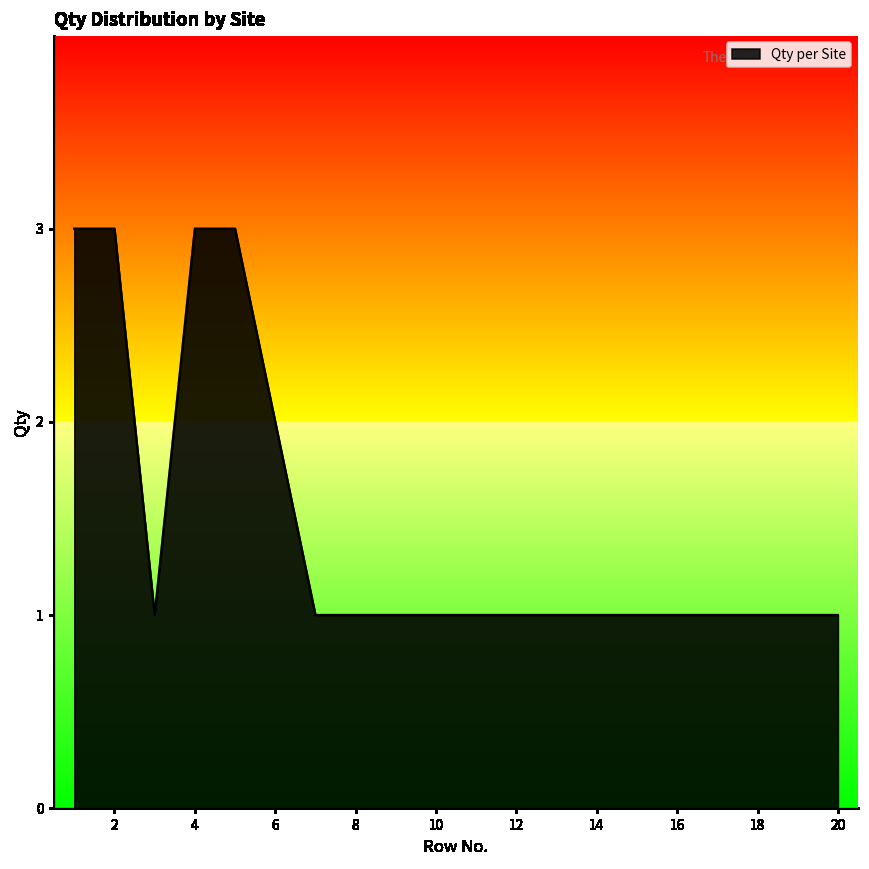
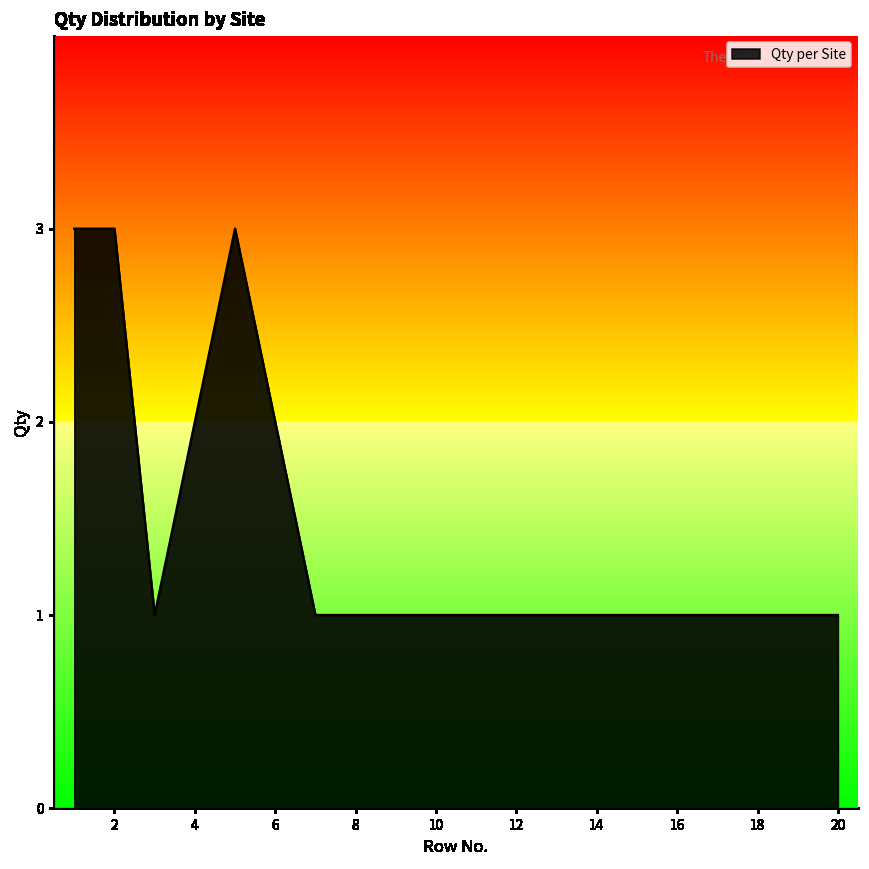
4: 3 -> 2
